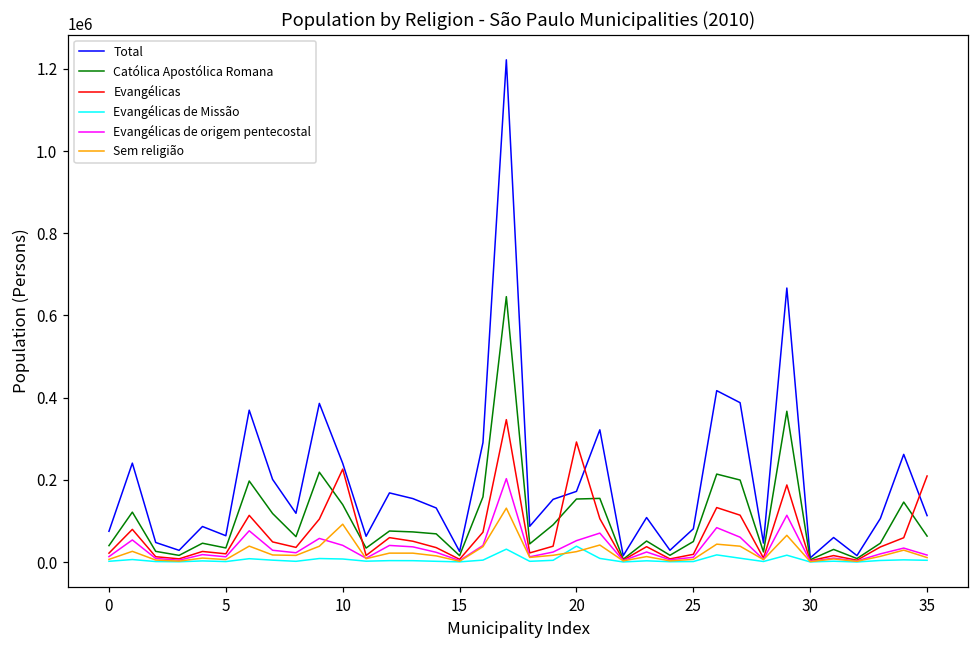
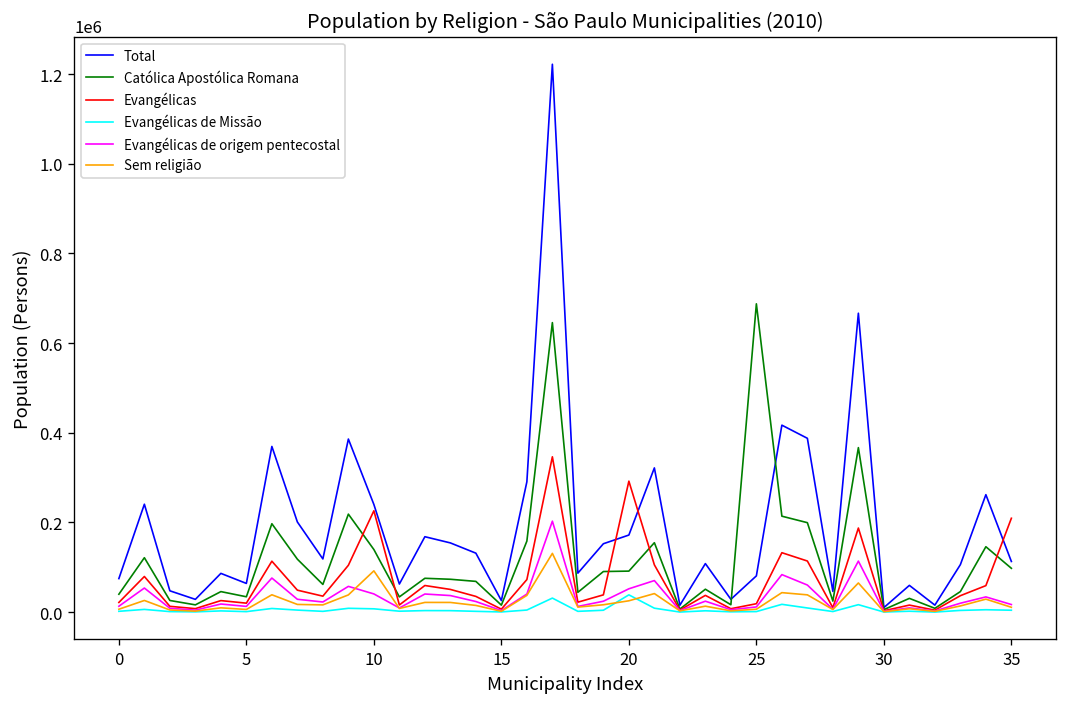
Católica Apostólica Romana, 20: 150000 -> 90000
Católica Apostólica Romana, 25: 50000 -> 690000
Católica Apostólica Romana, 35: 60000 -> 100000
